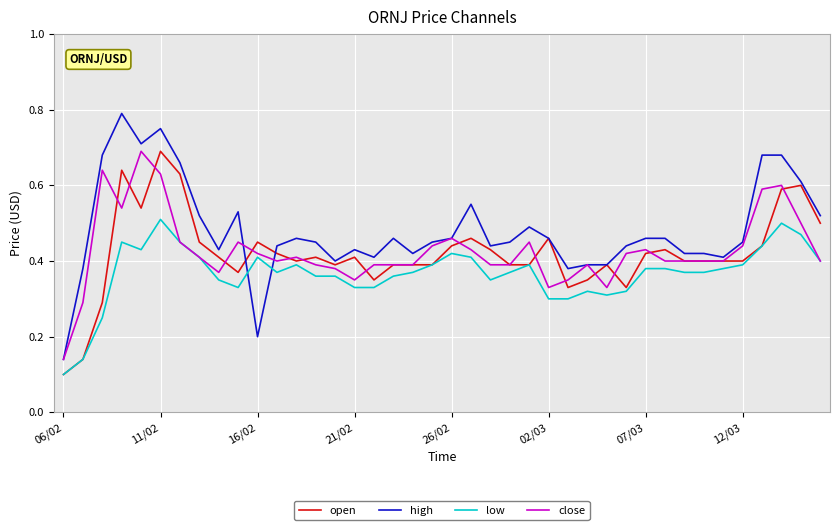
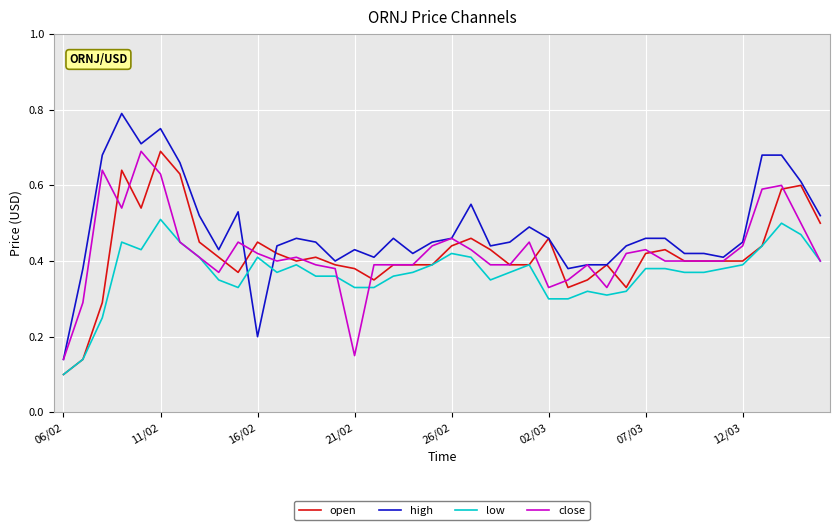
open, 21/02: 0.41 -> 0.38
close, 21/02: 0.35 -> 0.15
